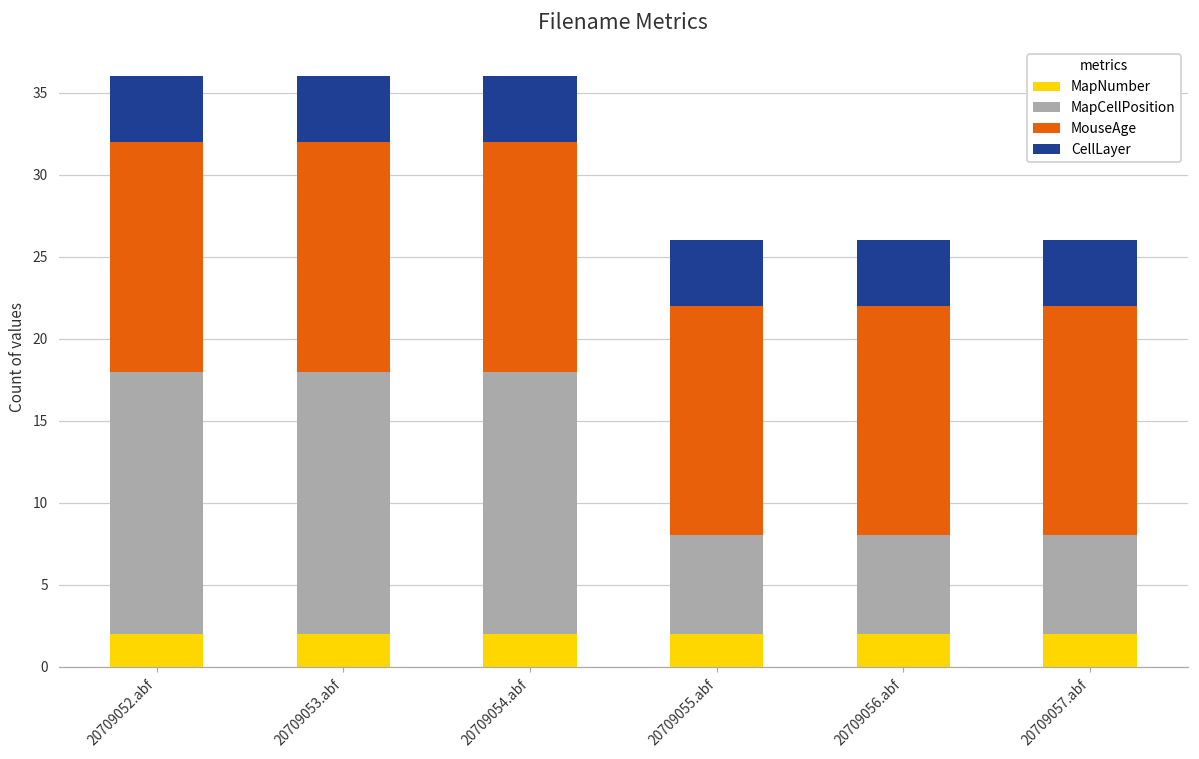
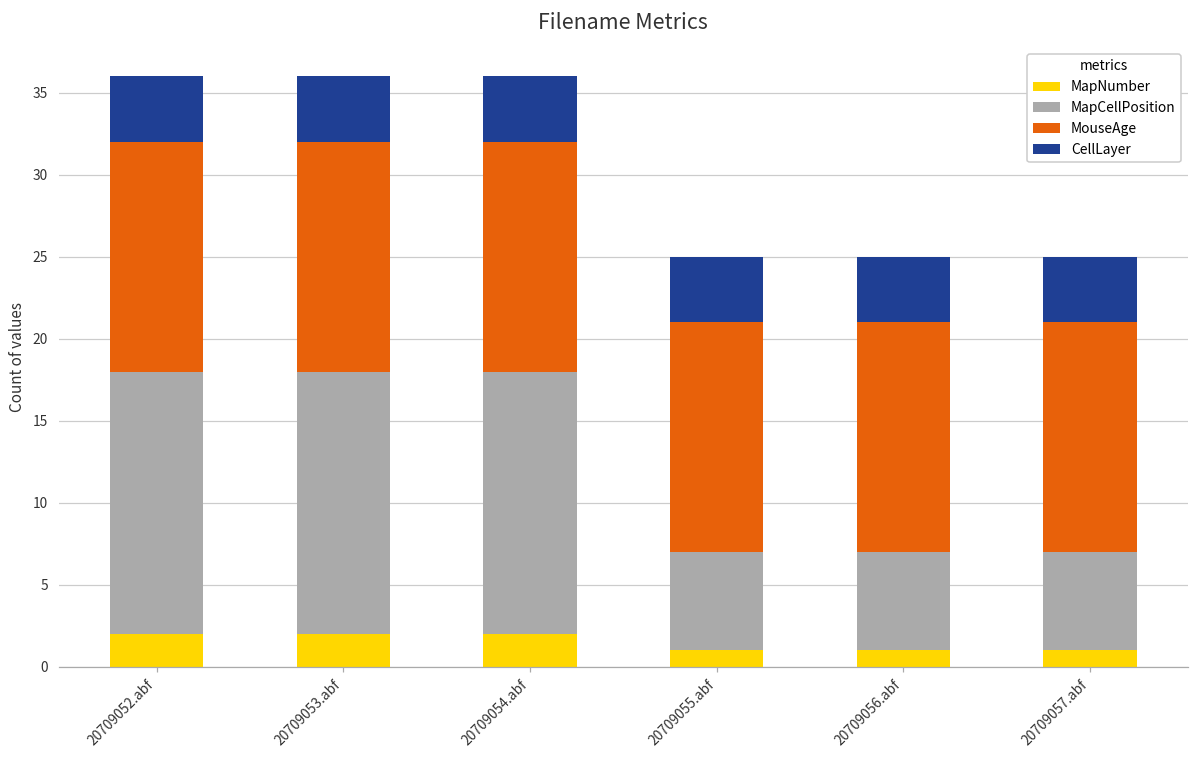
MapNumber, 20709055.abf: 2 -> 1
MapNumber, 20709056.abf: 2 -> 1
MapNumber, 20709057.abf: 2 -> 1
